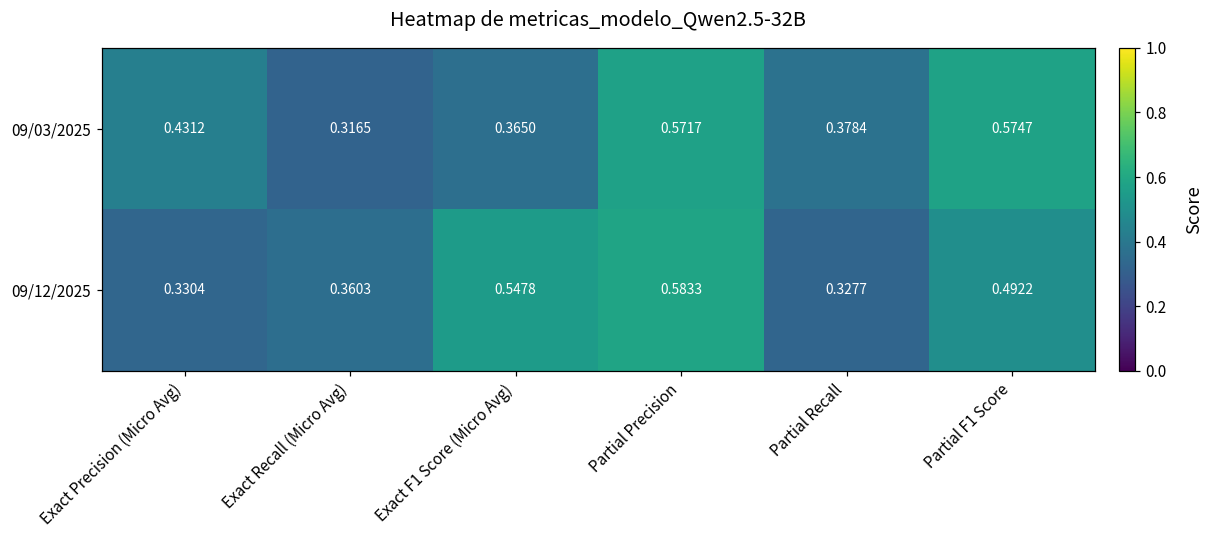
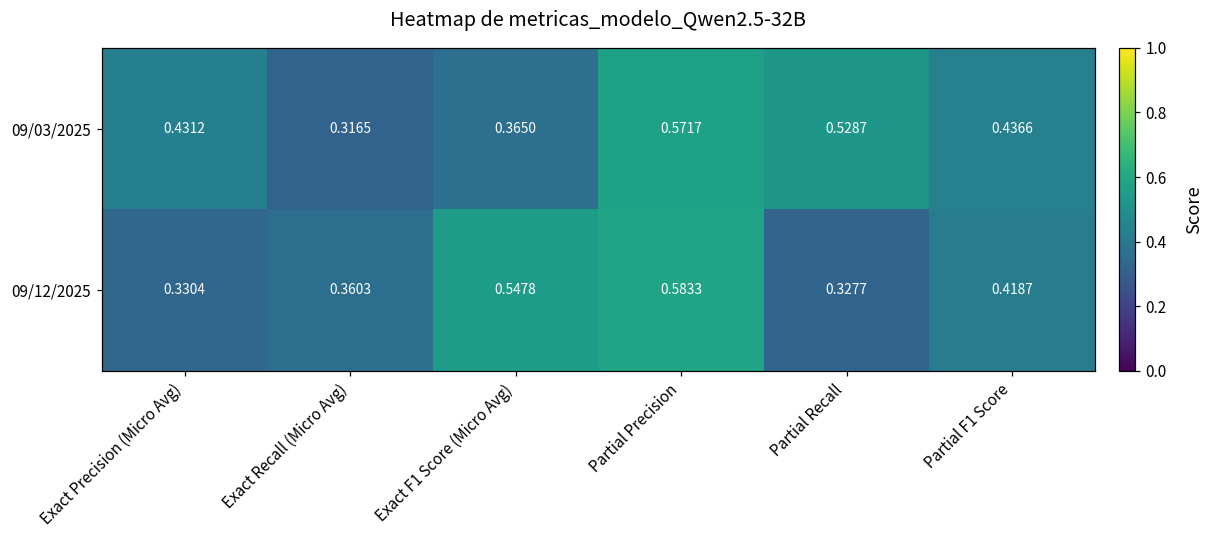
09/03/2025, Partial Recall: 0.3784 -> 0.5287
09/03/2025, Partial F1 Score: 0.5747 -> 0.4366
09/12/2025, Partial F1 Score: 0.4922 -> 0.4187
